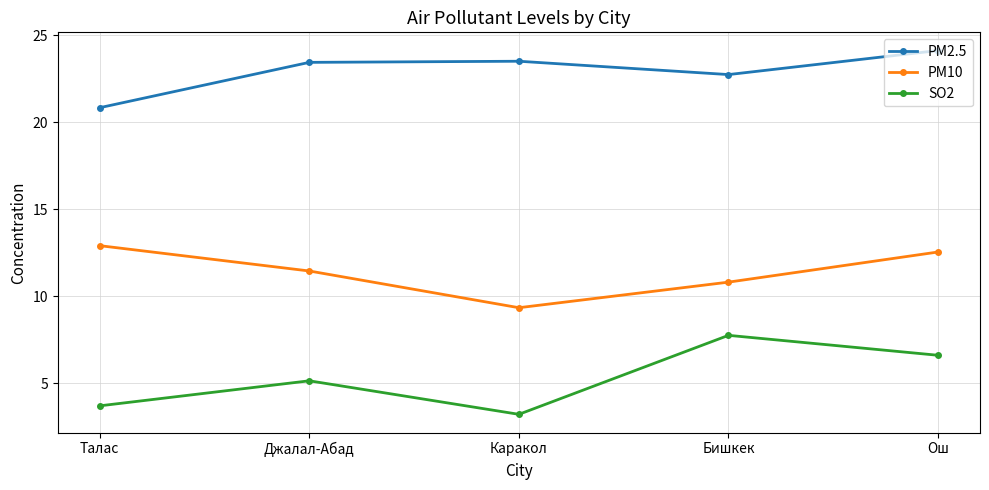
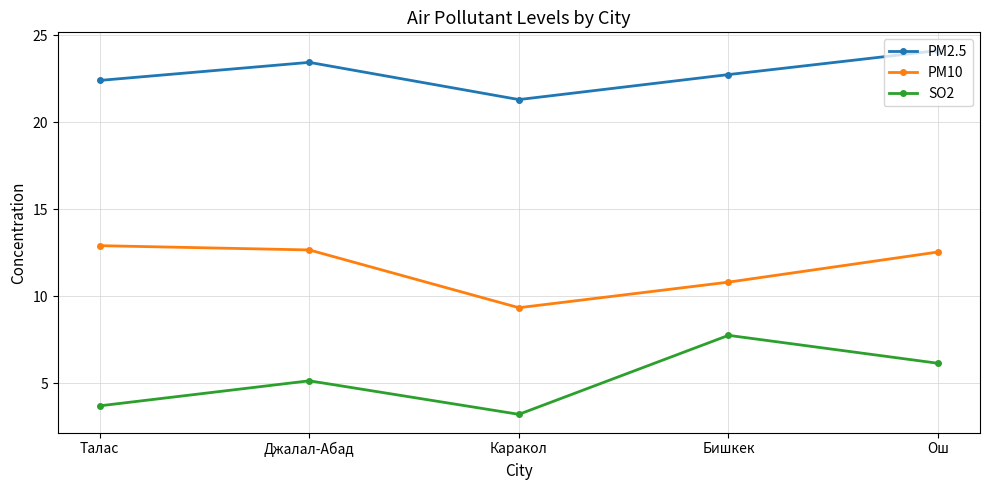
PM2.5, Талас: 20.8 -> 22.4
PM10, Джалал-Абад: 11.5 -> 12.7
PM2.5, Каракол: 23.5 -> 21.3
SO2, Ош: 6.6 -> 6.1
